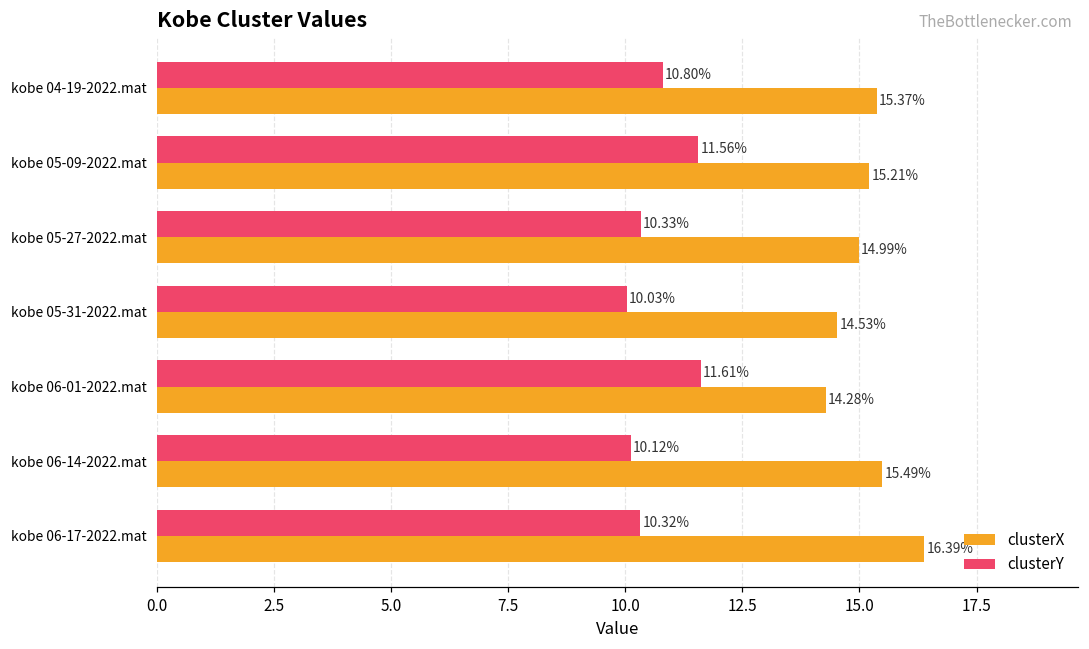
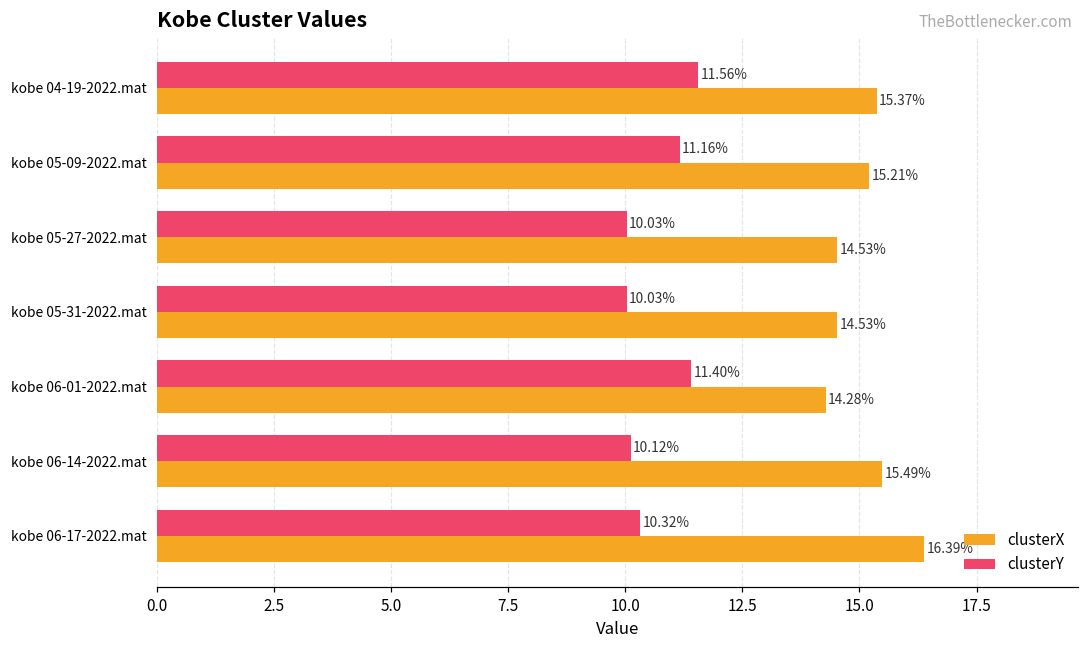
clusterY, kobe 04-19-2022.mat: 10.80% -> 11.56%
clusterY, kobe 05-09-2022.mat: 11.56% -> 11.16%
clusterY, kobe 05-27-2022.mat: 10.33% -> 10.03%
clusterX, kobe 05-27-2022.mat: 14.99% -> 14.53%
clusterY, kobe 06-01-2022.mat: 11.61% -> 11.40%
